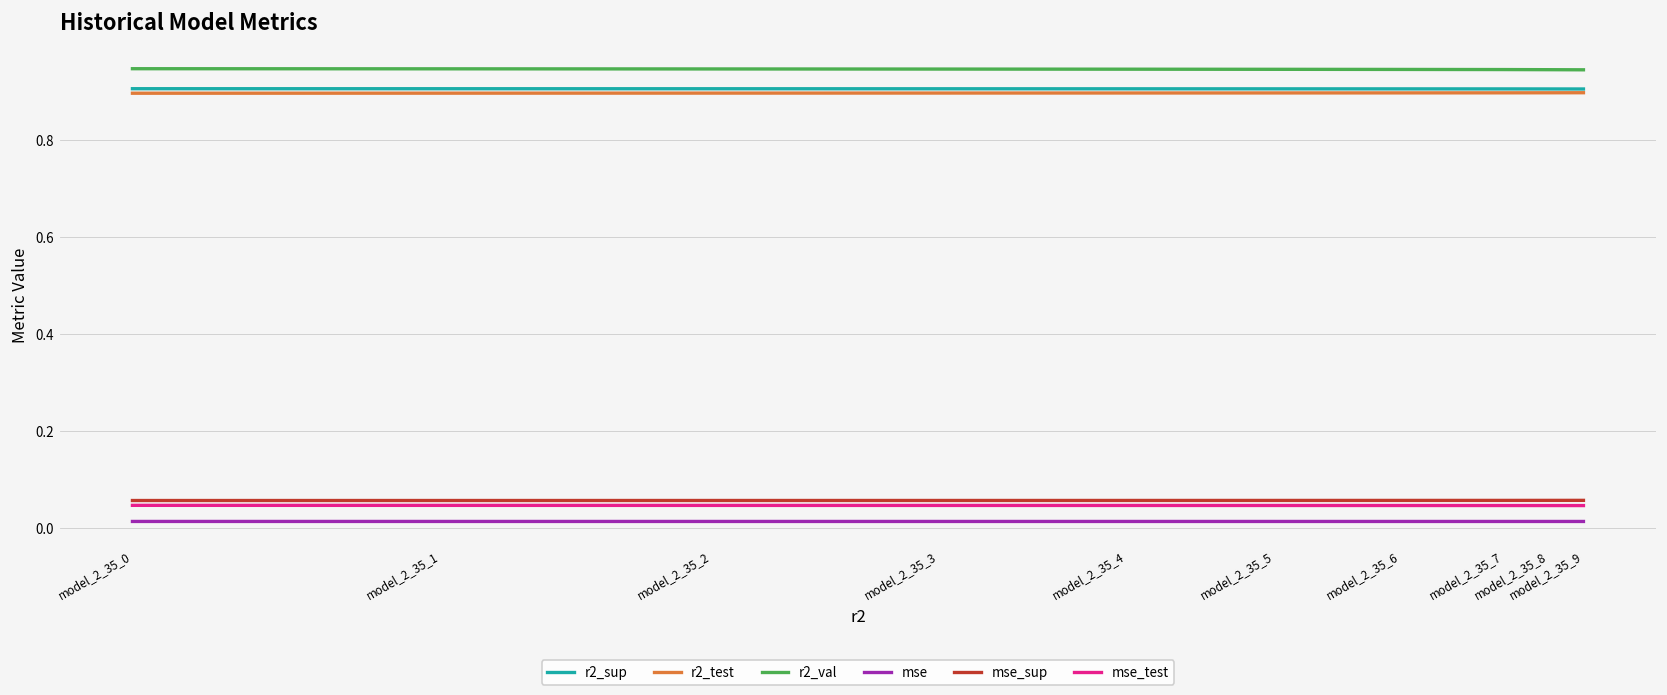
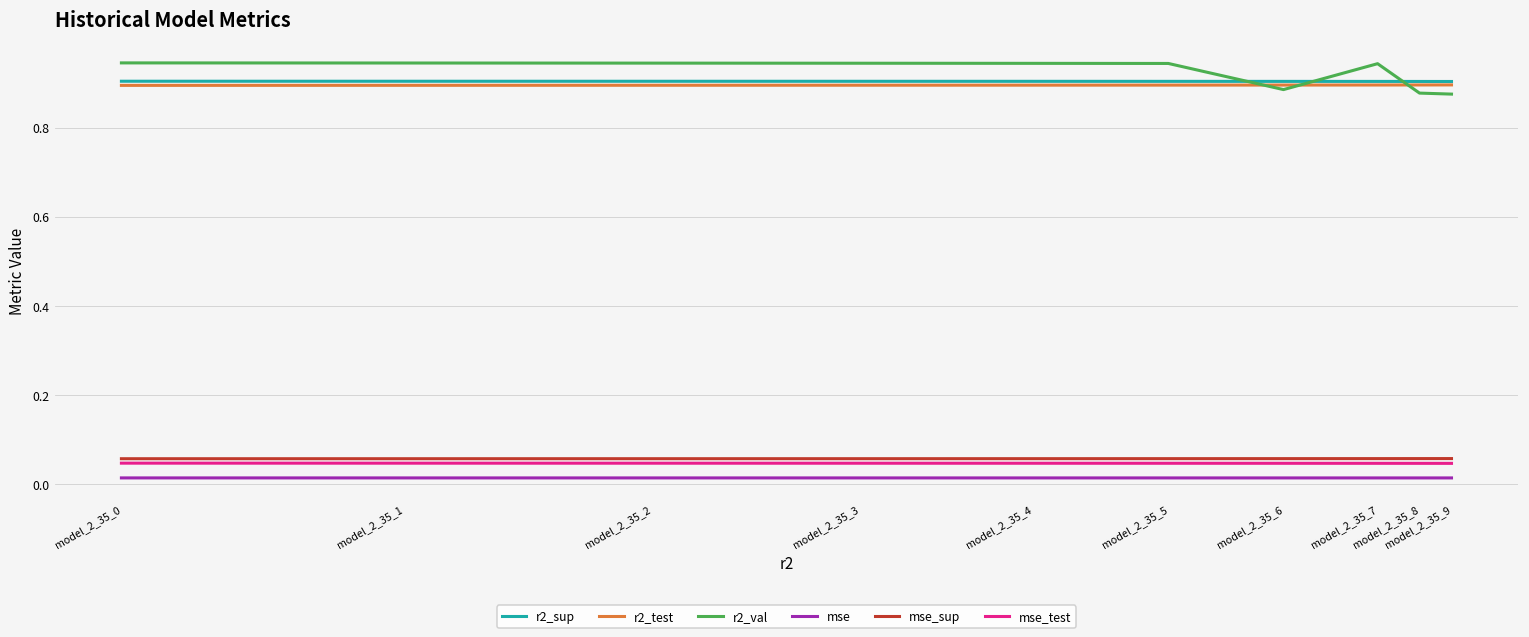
r2_val, model_2_35_6: 0.94 -> 0.89
r2_val, model_2_35_8: 0.94 -> 0.88
r2_val, model_2_35_9: 0.94 -> 0.88
